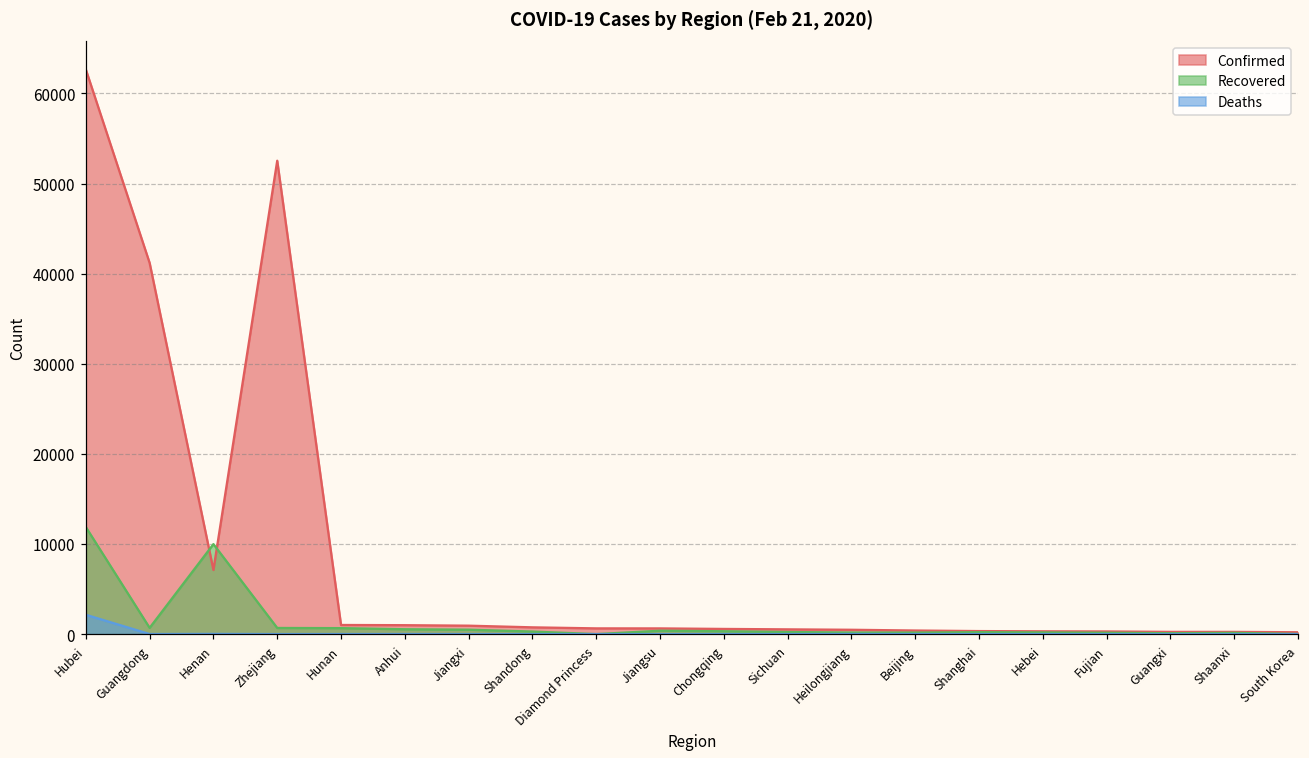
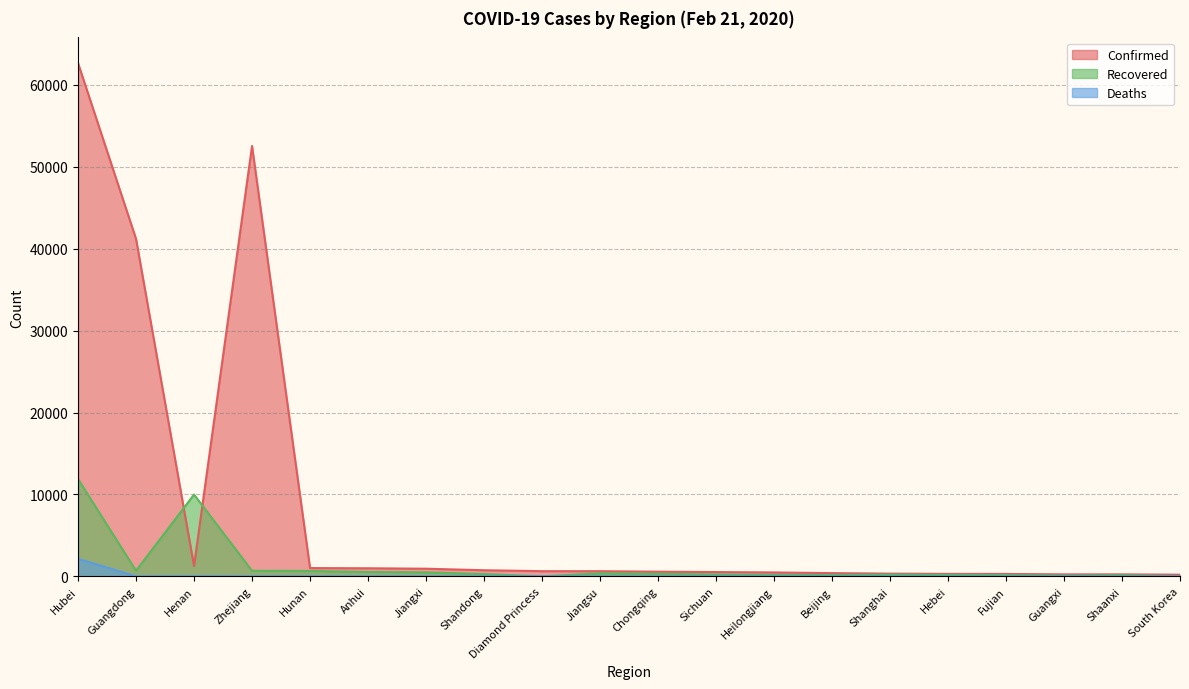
Confirmed, Henan: 7000 -> 1000
